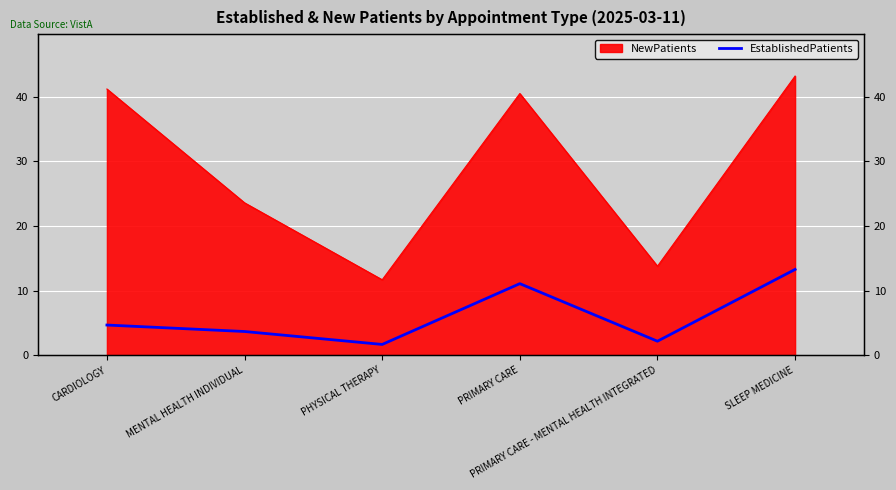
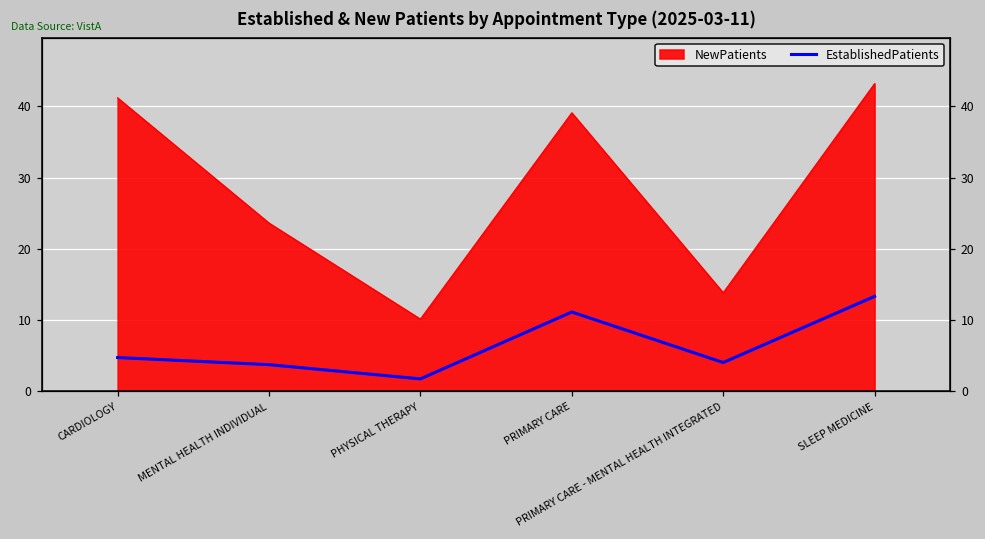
NewPatients, PHYSICAL THERAPY: 12 -> 10
NewPatients, PRIMARY CARE: 41 -> 39
EstablishedPatients, PRIMARY CARE - MENTAL HEALTH INTEGRATED: 2 -> 4
